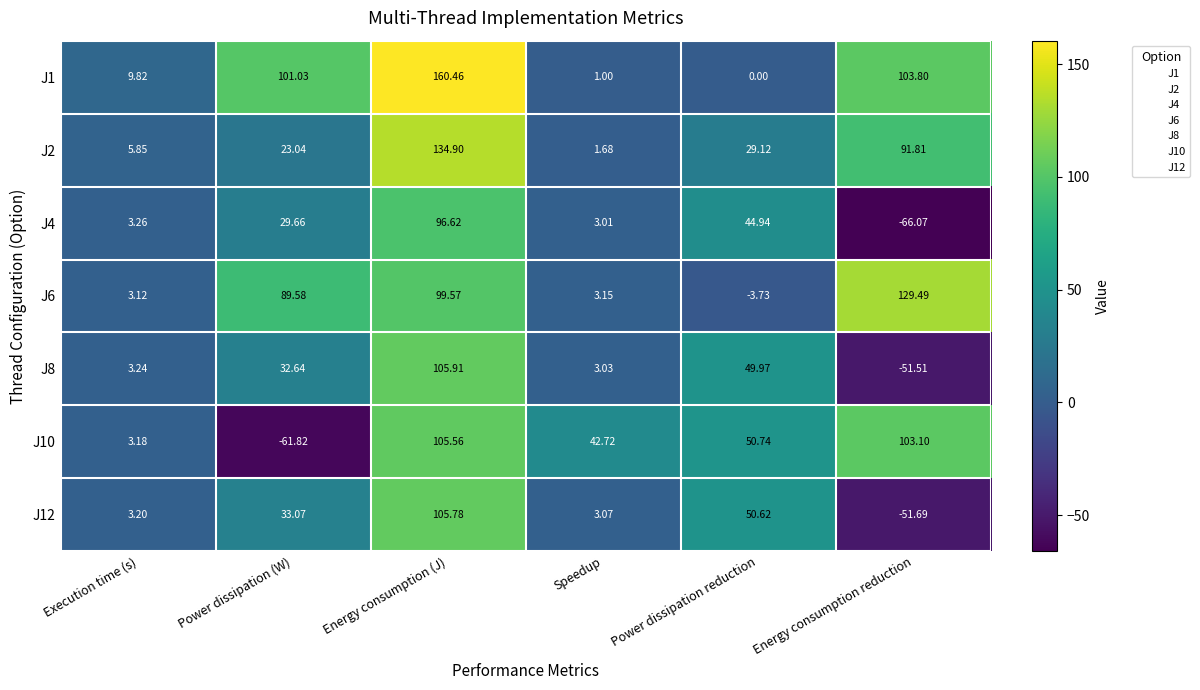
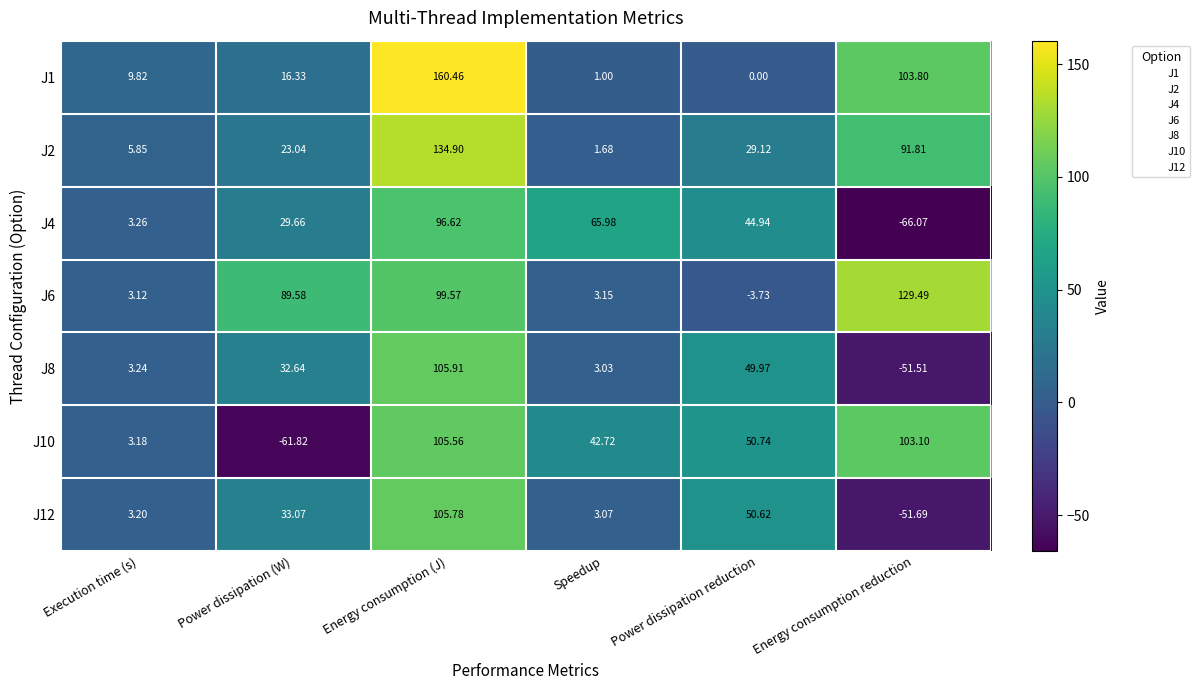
J1, Power dissipation (W): 101.03 -> 16.33
J4, Speedup: 3.01 -> 65.98
